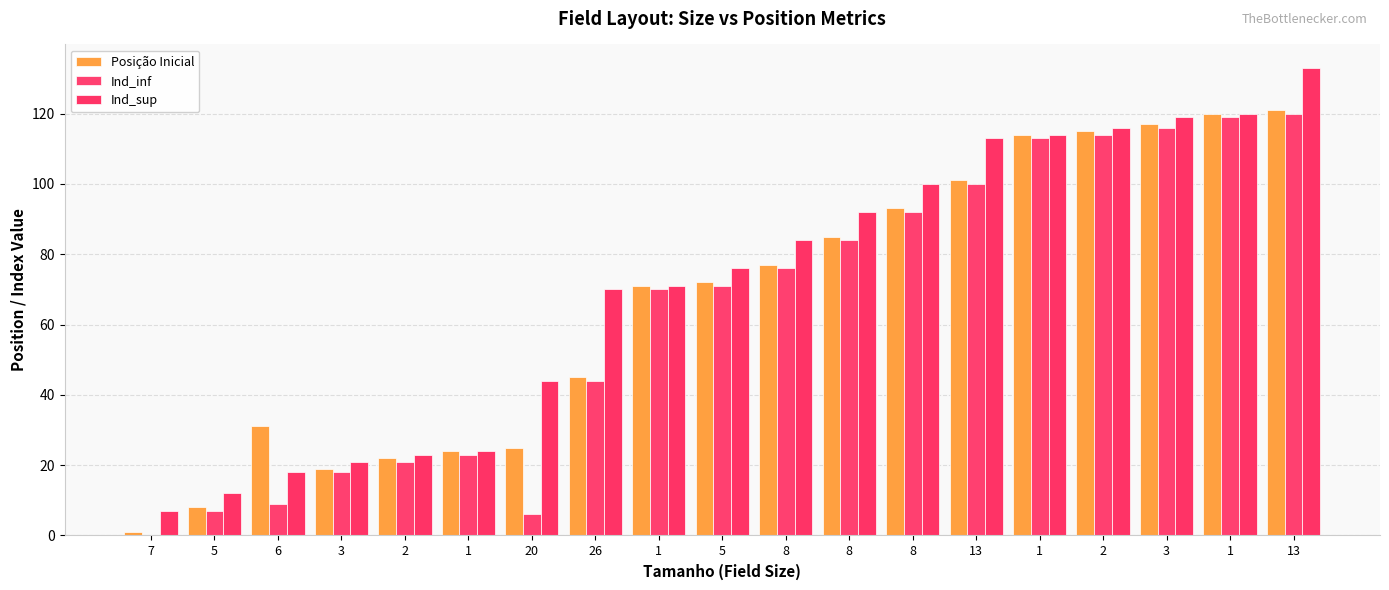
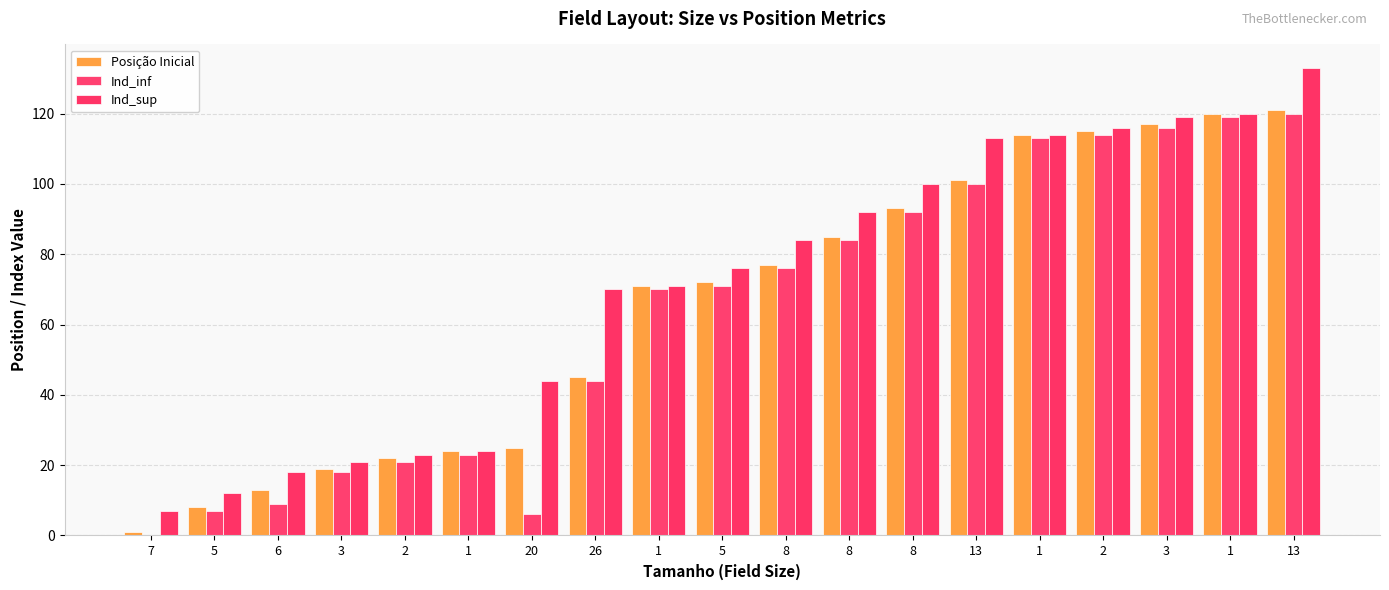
Posição Inicial, 6: 31 -> 13
